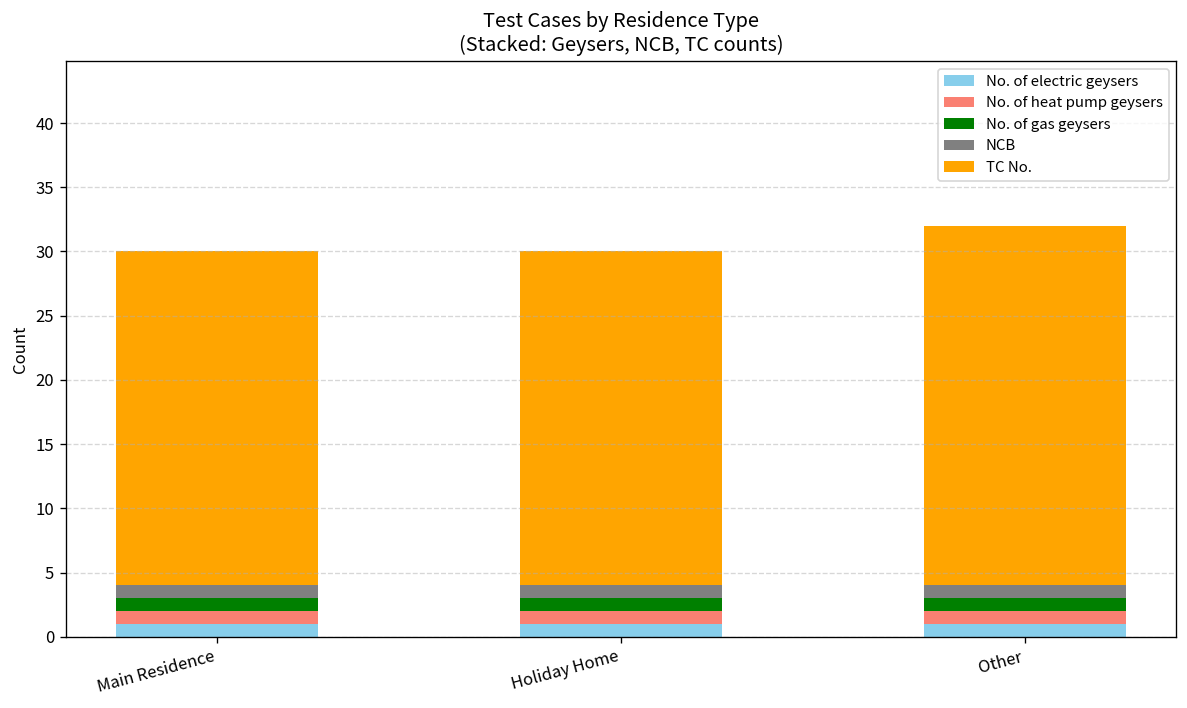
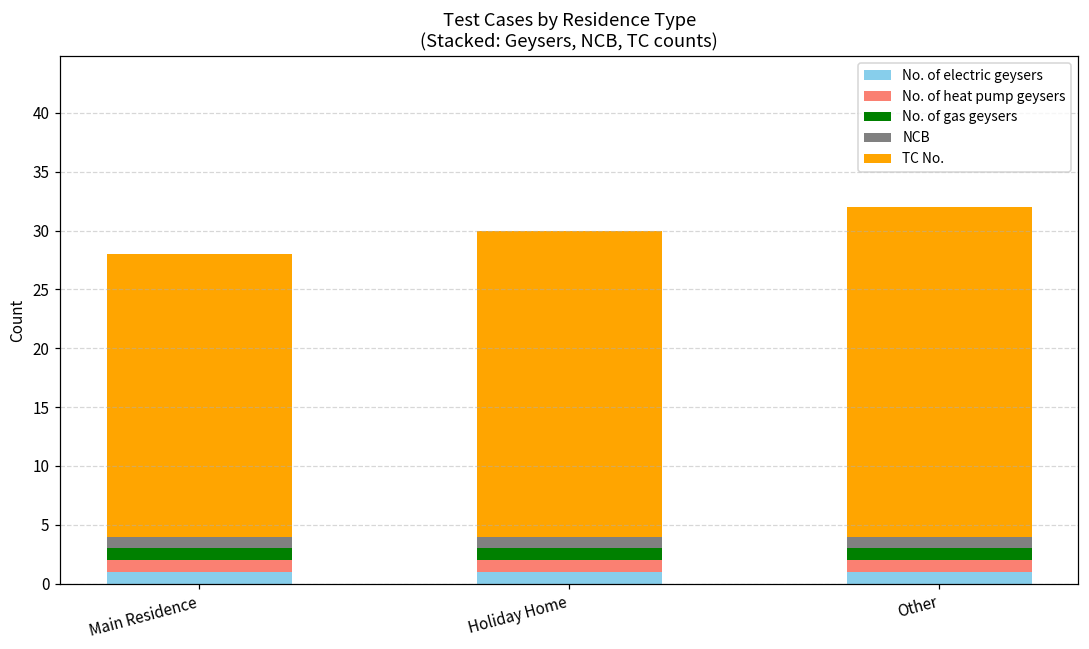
TC No., Main Residence: 26 -> 24
